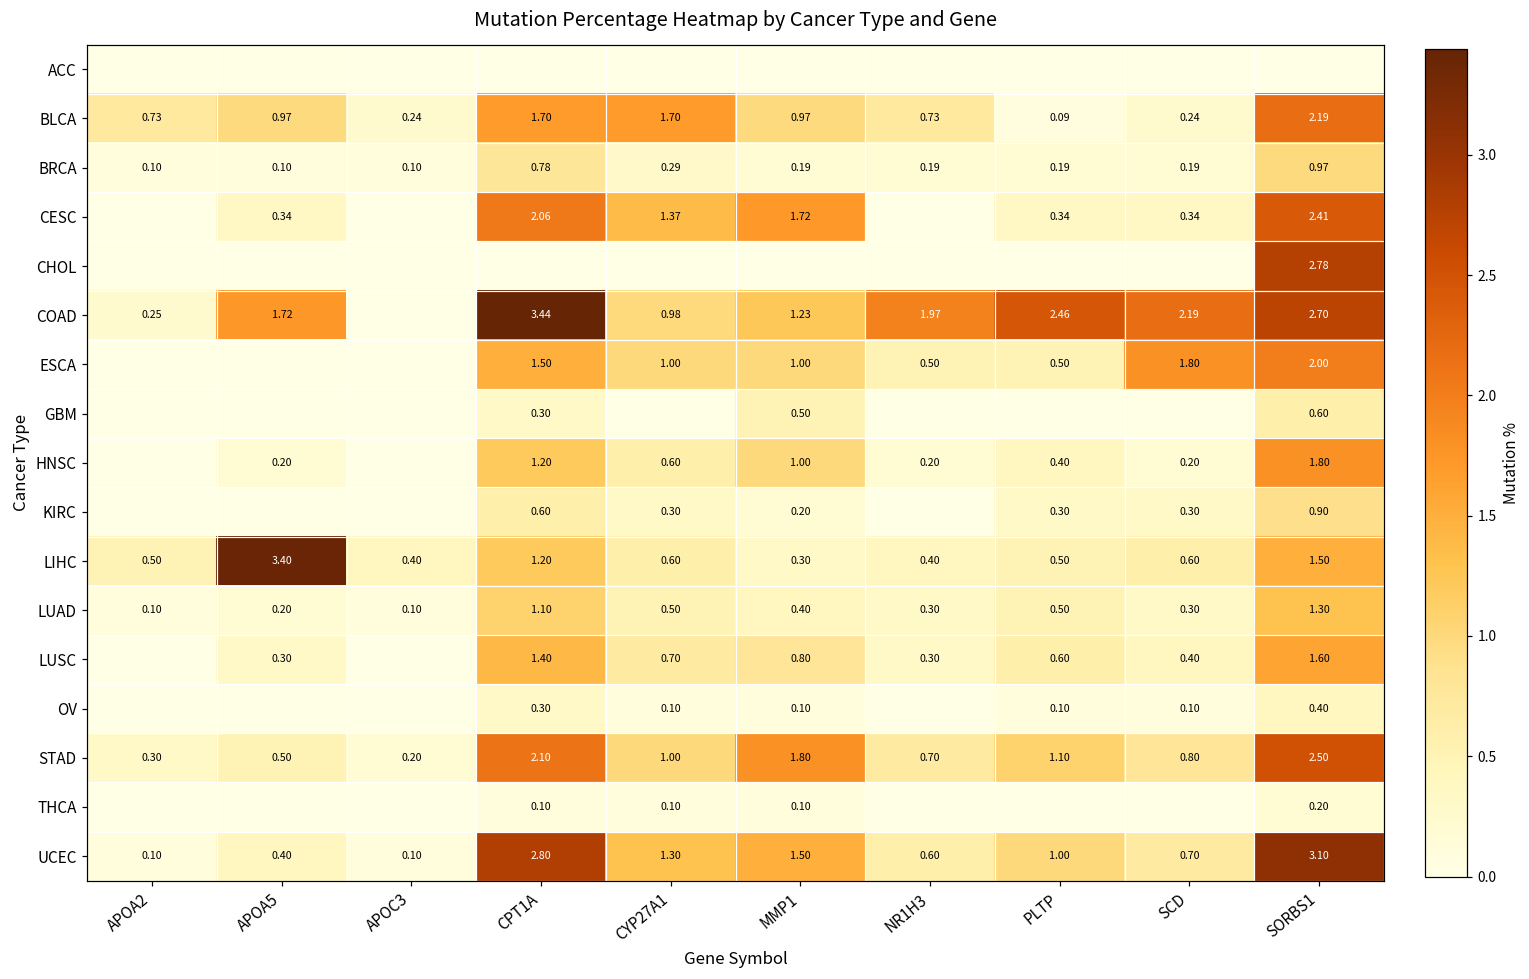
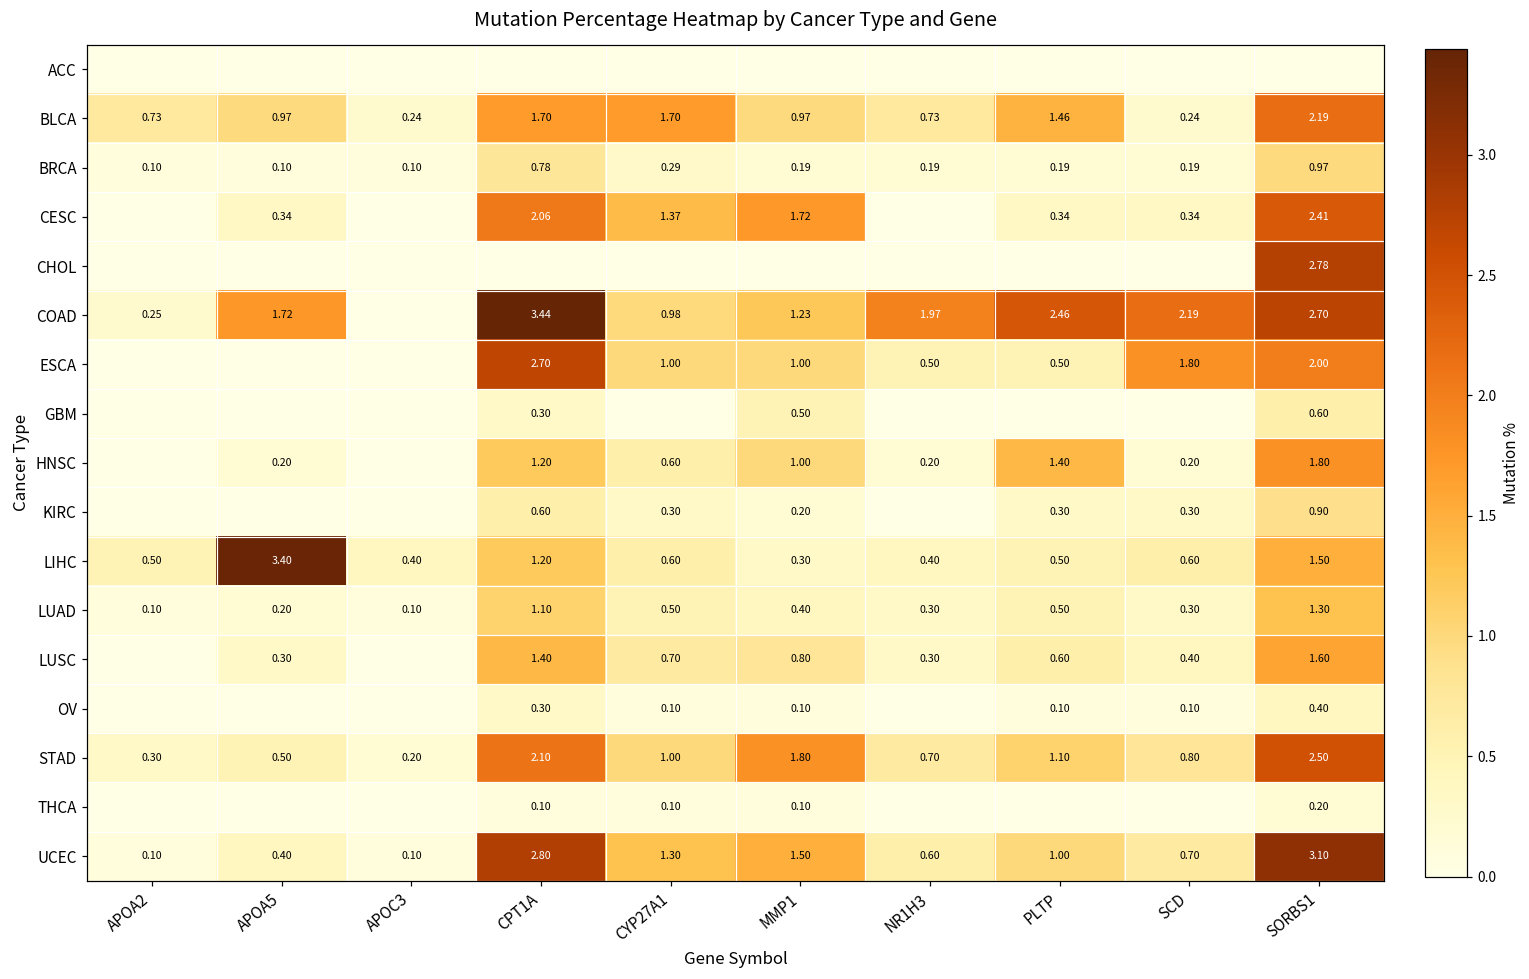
BLCA, PLTP: 0.09 -> 1.46
ESCA, CPT1A: 1.50 -> 2.70
HNSC, PLTP: 0.40 -> 1.40
